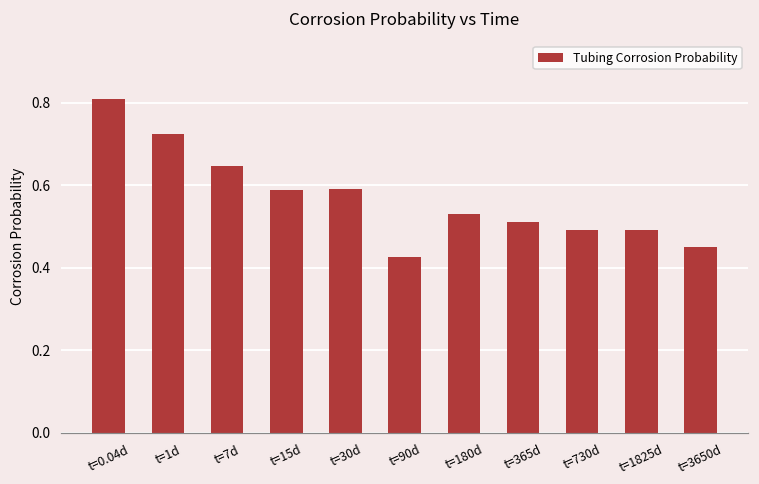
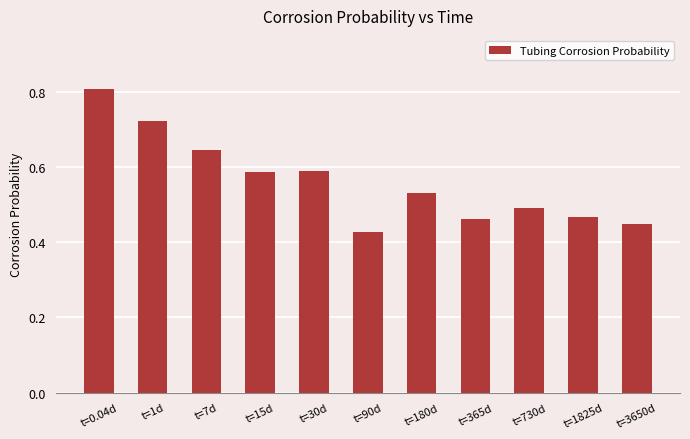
t=365d: 0.51 -> 0.46
t=1825d: 0.49 -> 0.47
